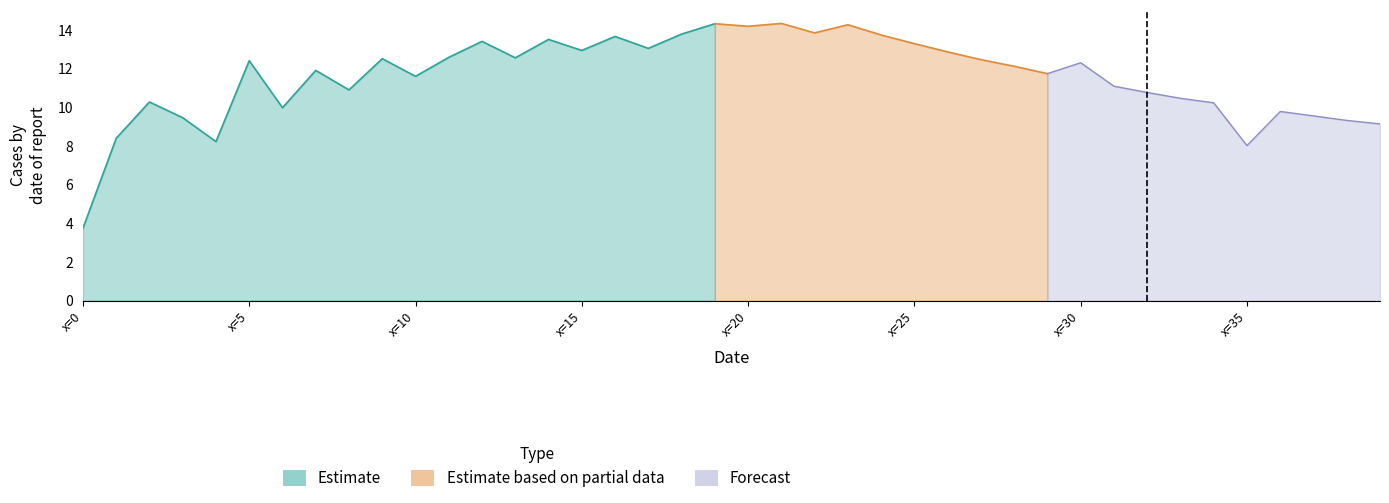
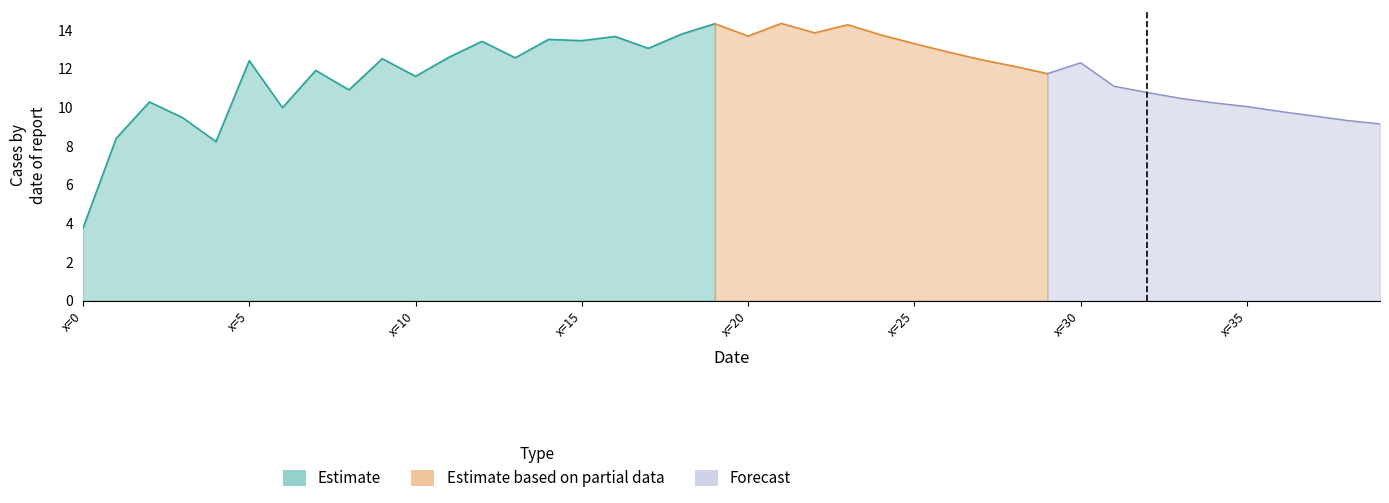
Estimate, x=15: 12.9 -> 13.4
Estimate based on partial data, x=20: 14.2 -> 13.7
Forecast, x=35: 8.0 -> 10.0
